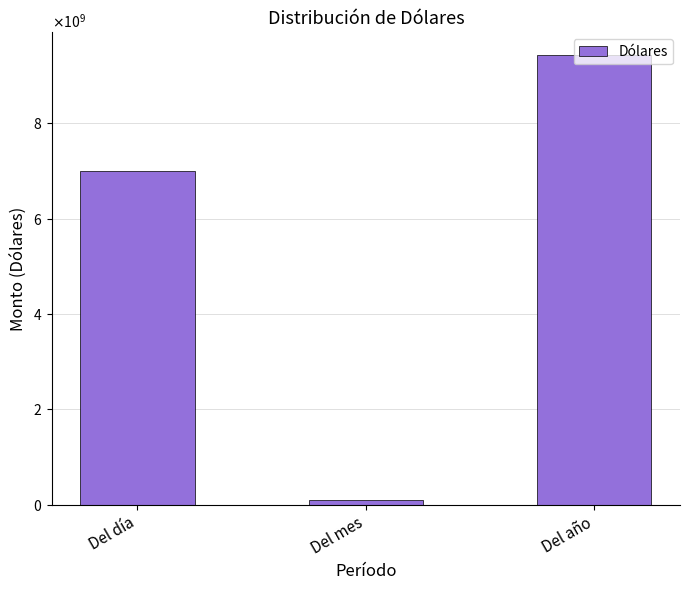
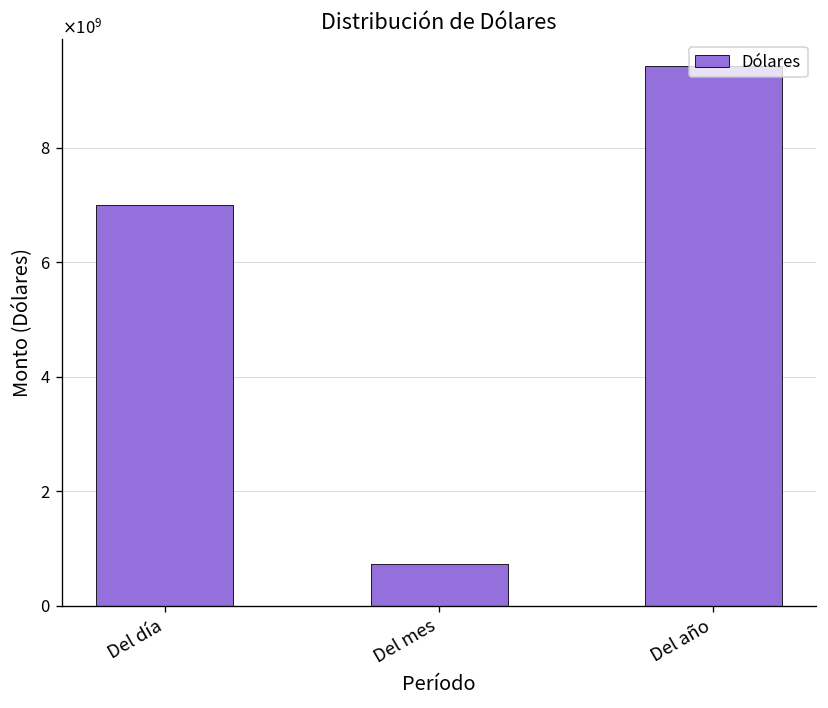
Del mes: 100000000 -> 700000000
